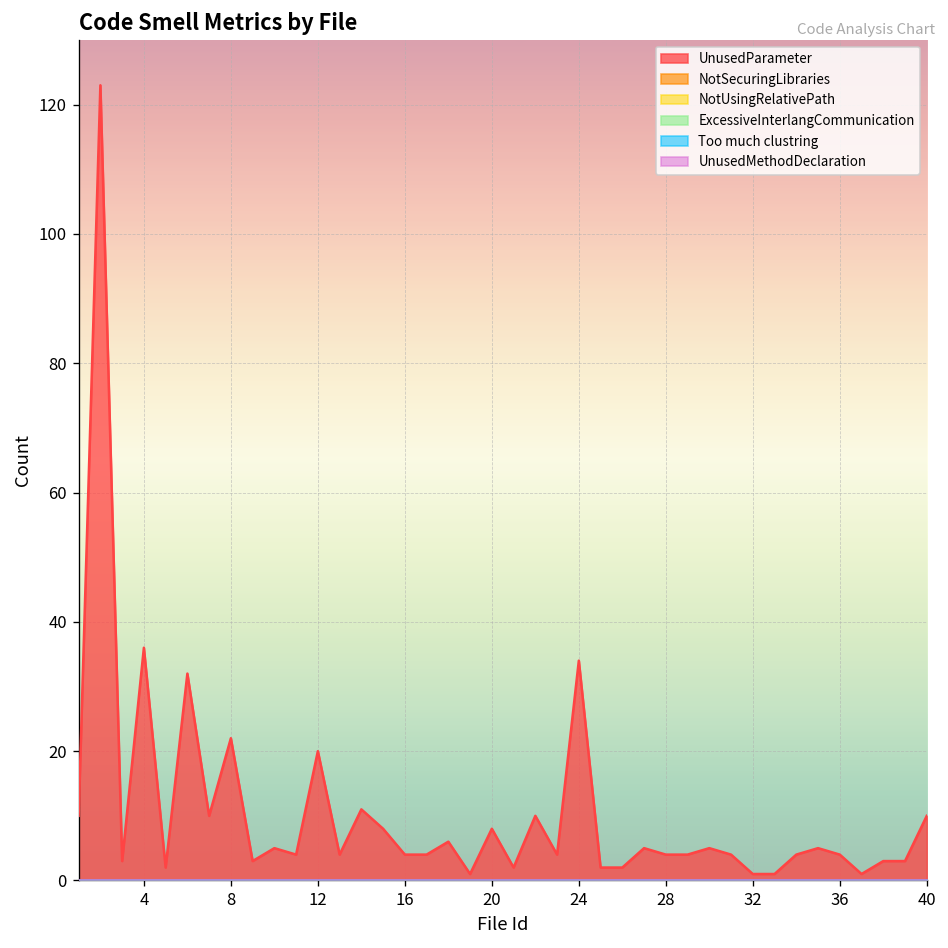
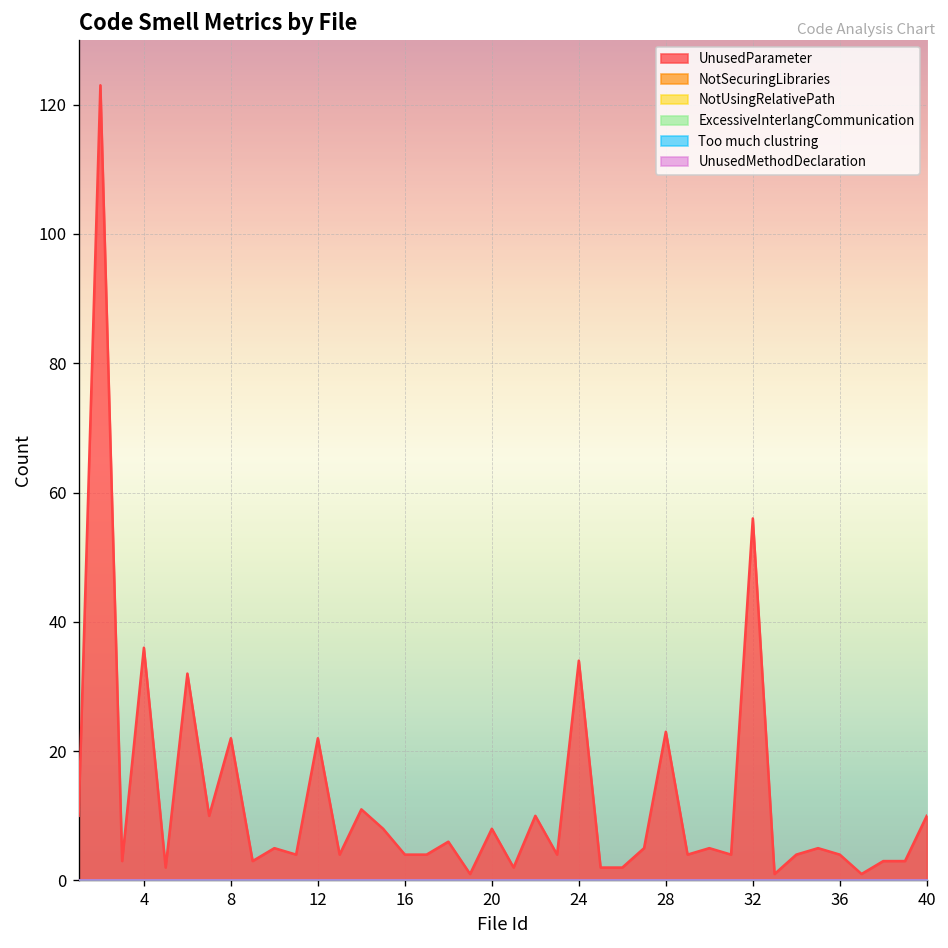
UnusedParameter, 12: 20 -> 22
UnusedParameter, 28: 4 -> 23
UnusedParameter, 32: 1 -> 56
